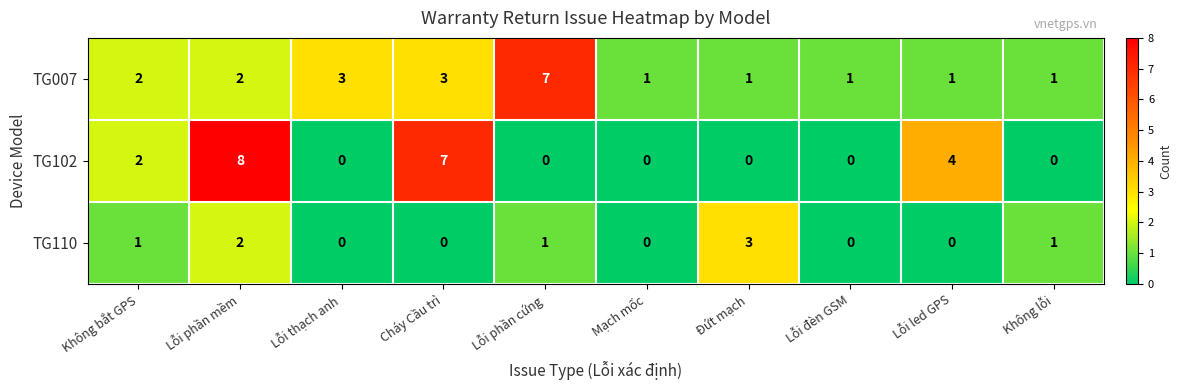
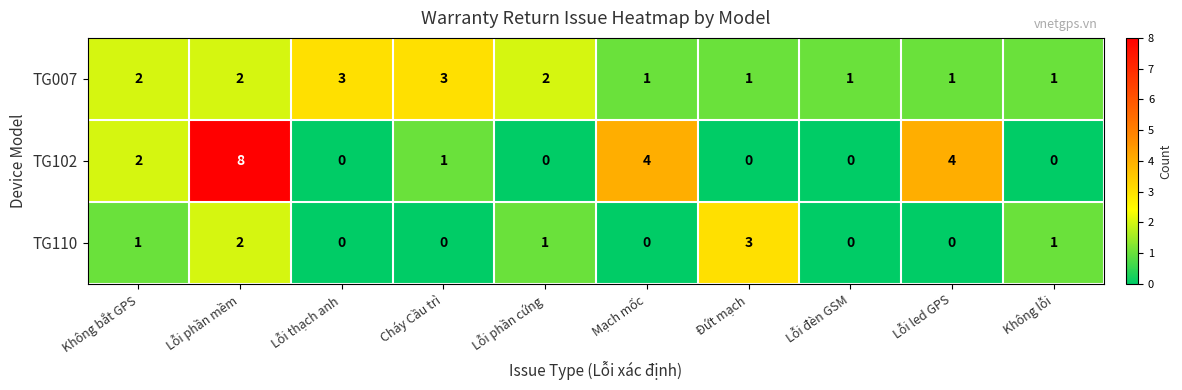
TG007, Lỗi phần cứng: 7 -> 2
TG102, Cháy Cầu trì: 7 -> 1
TG102, Mạch mốc: 0 -> 4
